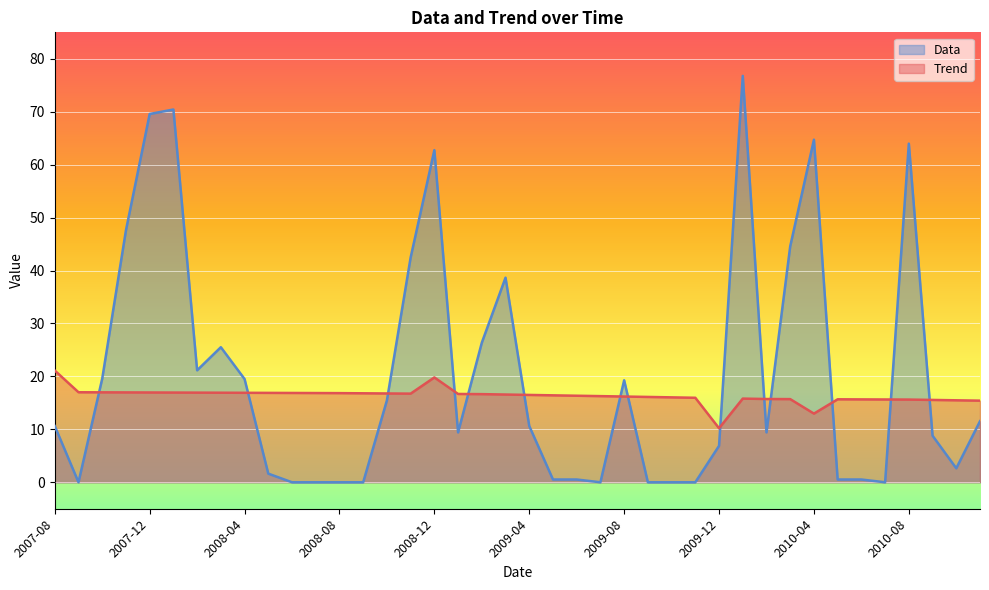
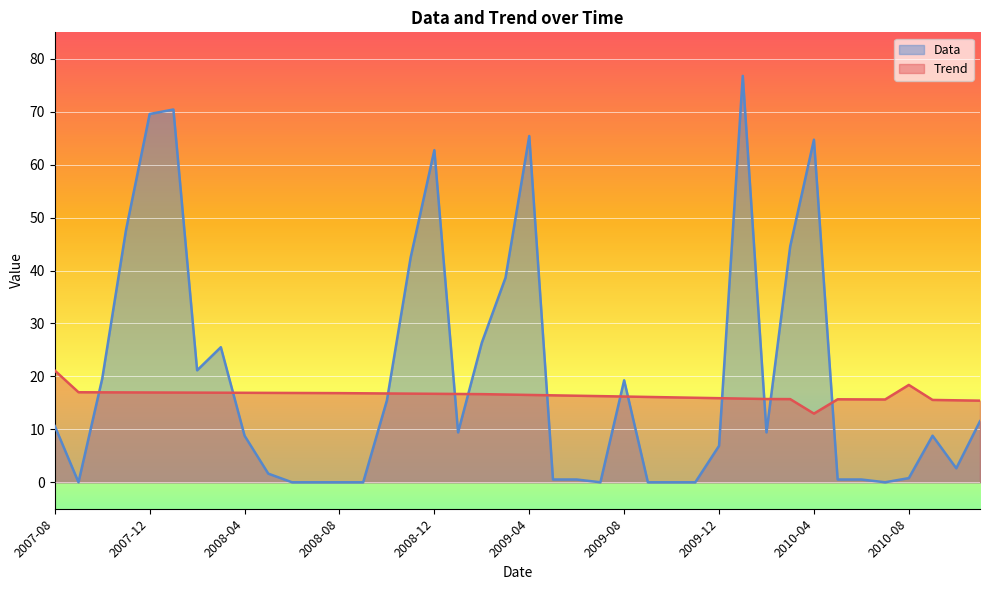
Data, 2008-04: 20 -> 9
Trend, 2008-12: 20 -> 17
Data, 2009-04: 11 -> 65
Trend, 2009-12: 10 -> 16
Data, 2010-08: 64 -> 1
Trend, 2010-08: 16 -> 18
